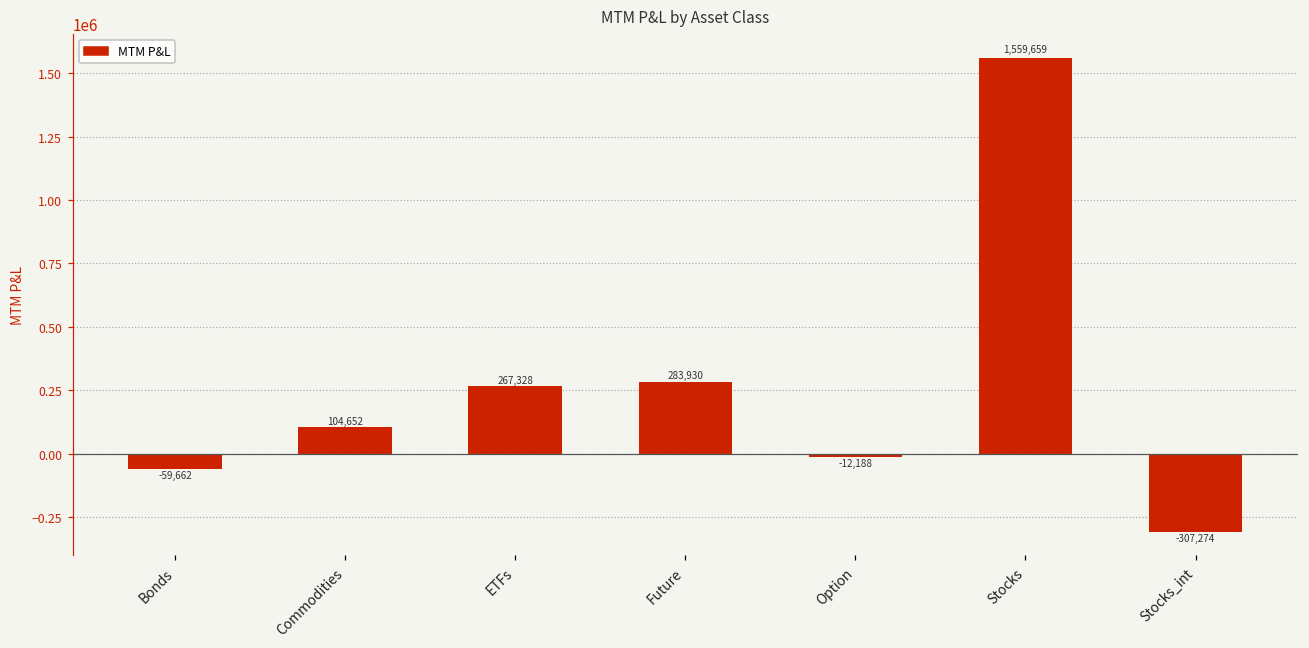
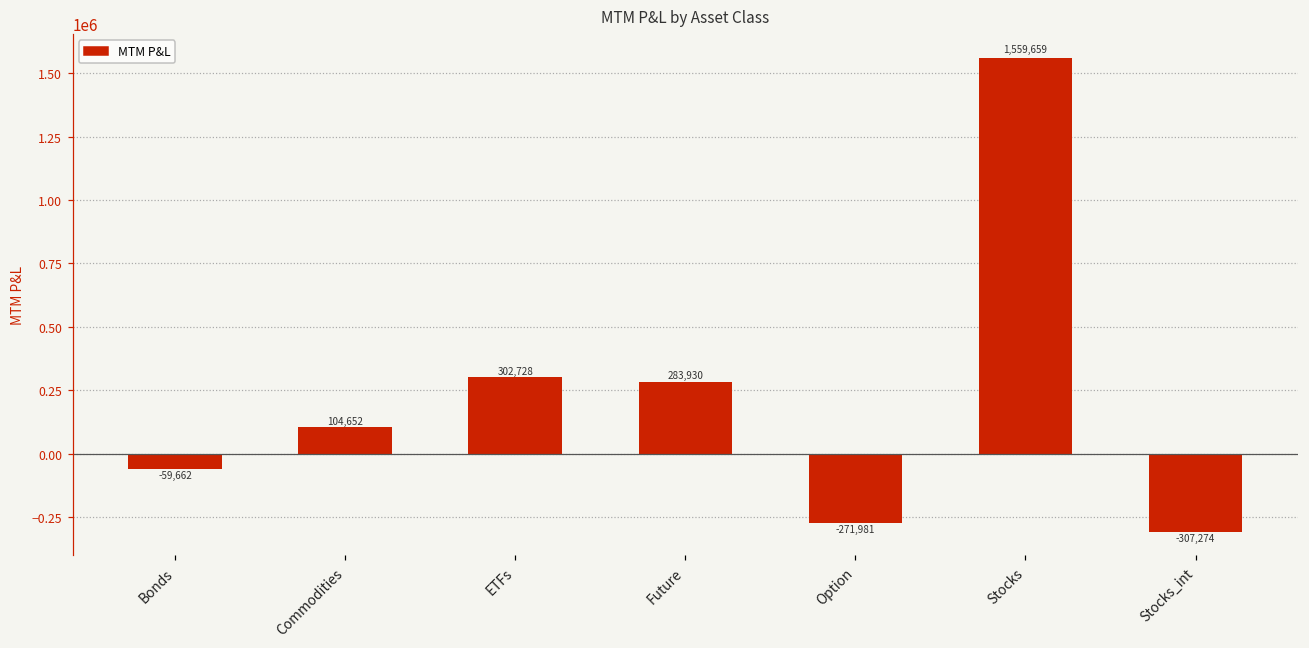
ETFs: 267,328 -> 302,728
Option: -12,188 -> -271,981
